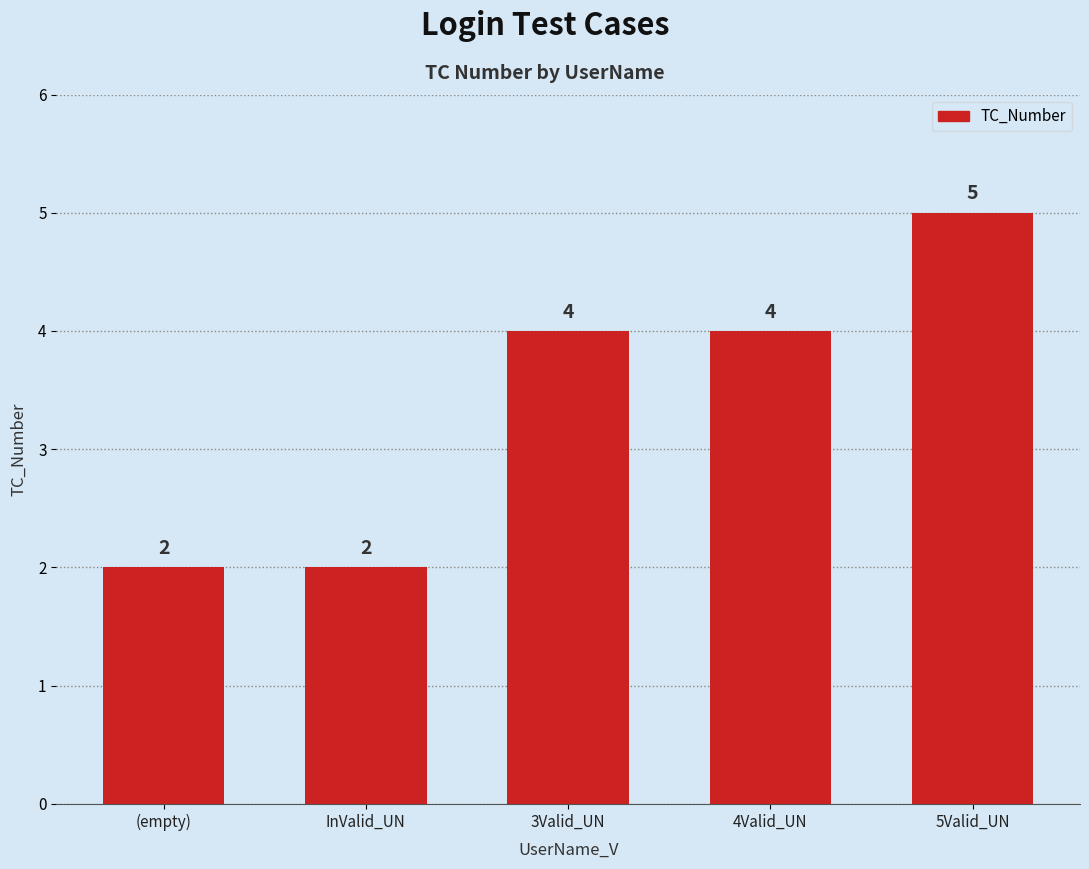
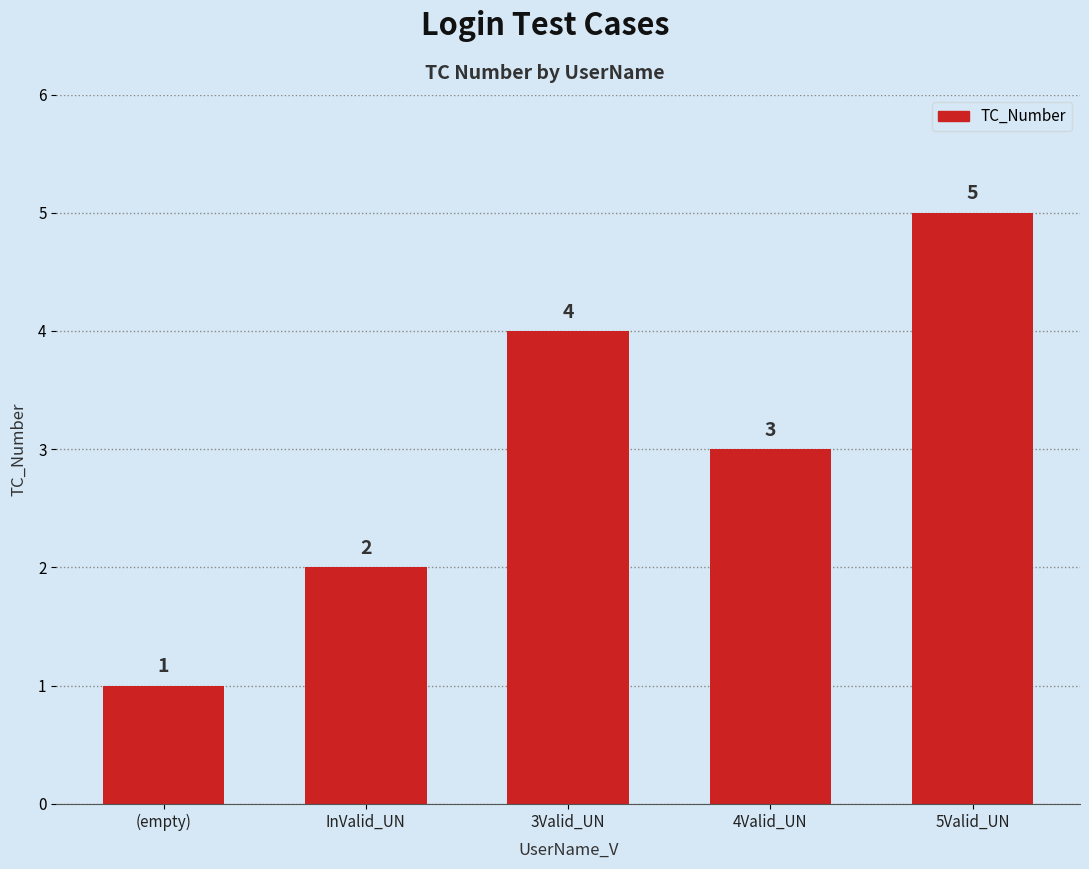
(empty): 2 -> 1
4Valid_UN: 4 -> 3
